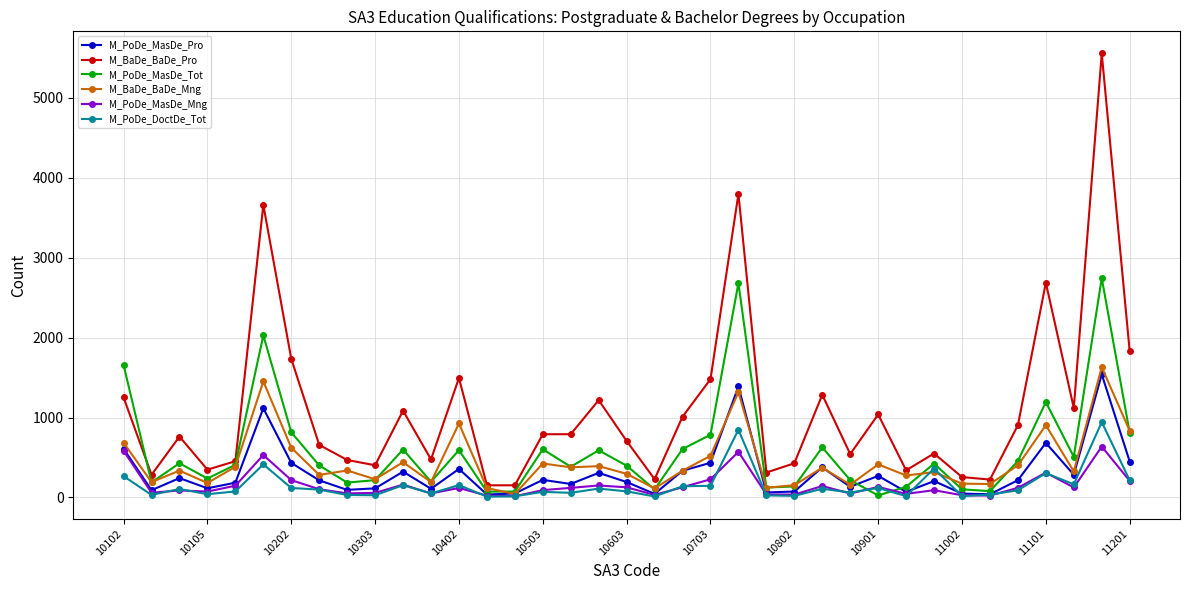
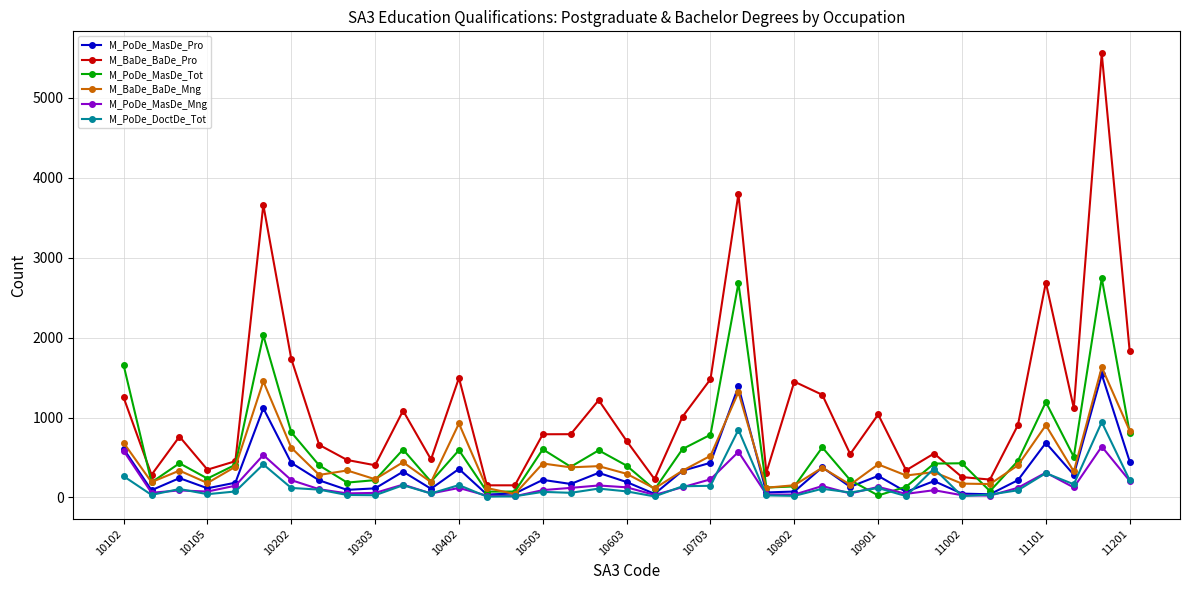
M_BaDe_BaDe_Pro, 10802: 400 -> 1500
M_PoDe_MasDe_Tot, 11002: 100 -> 400
